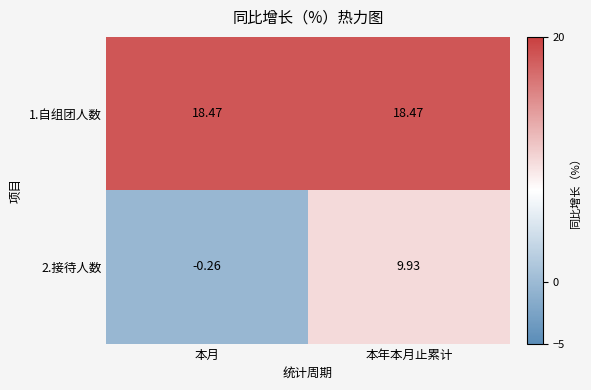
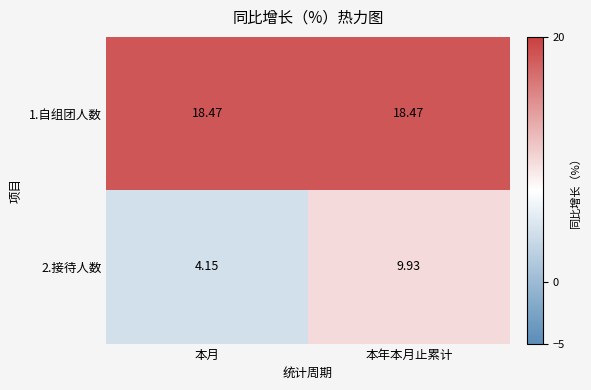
2.接待人数, 本月: -0.26 -> 4.15
